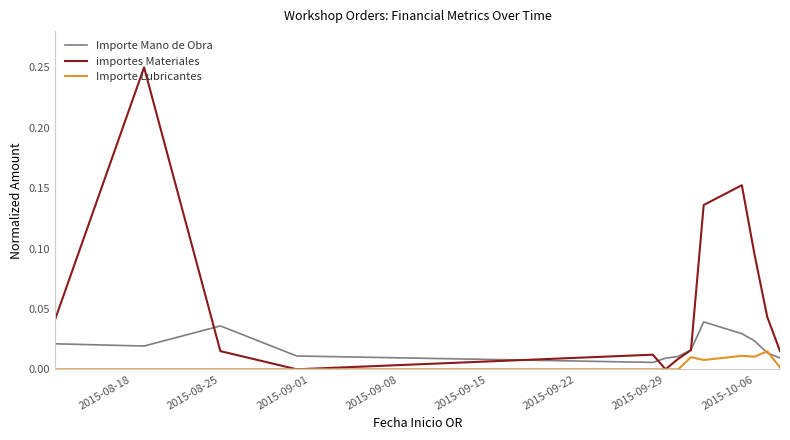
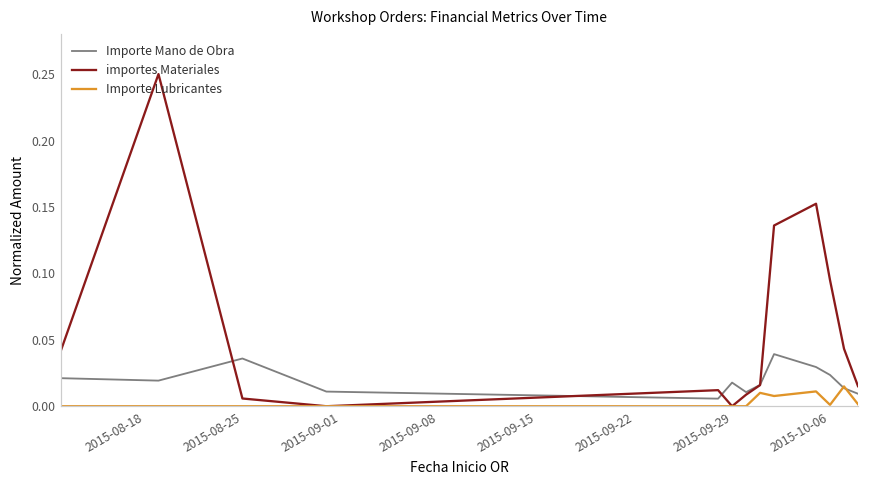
importes Materiales, 2015-08-25: 0.015 -> 0.006
Importe Mano de Obra, 2015-09-29: 0.009 -> 0.018
Importe Lubricantes, 2015-10-06: 0.010 -> 0.001
